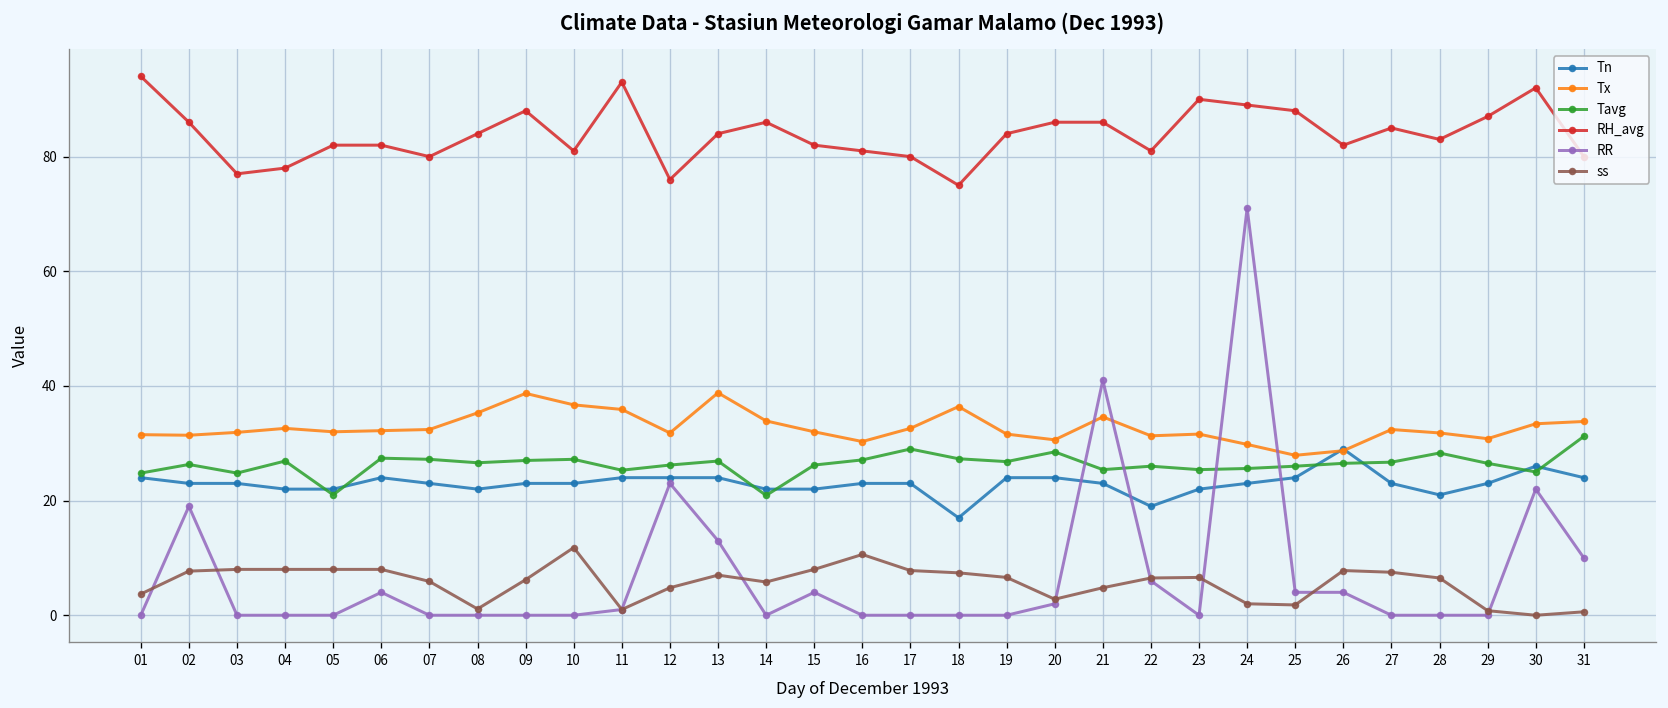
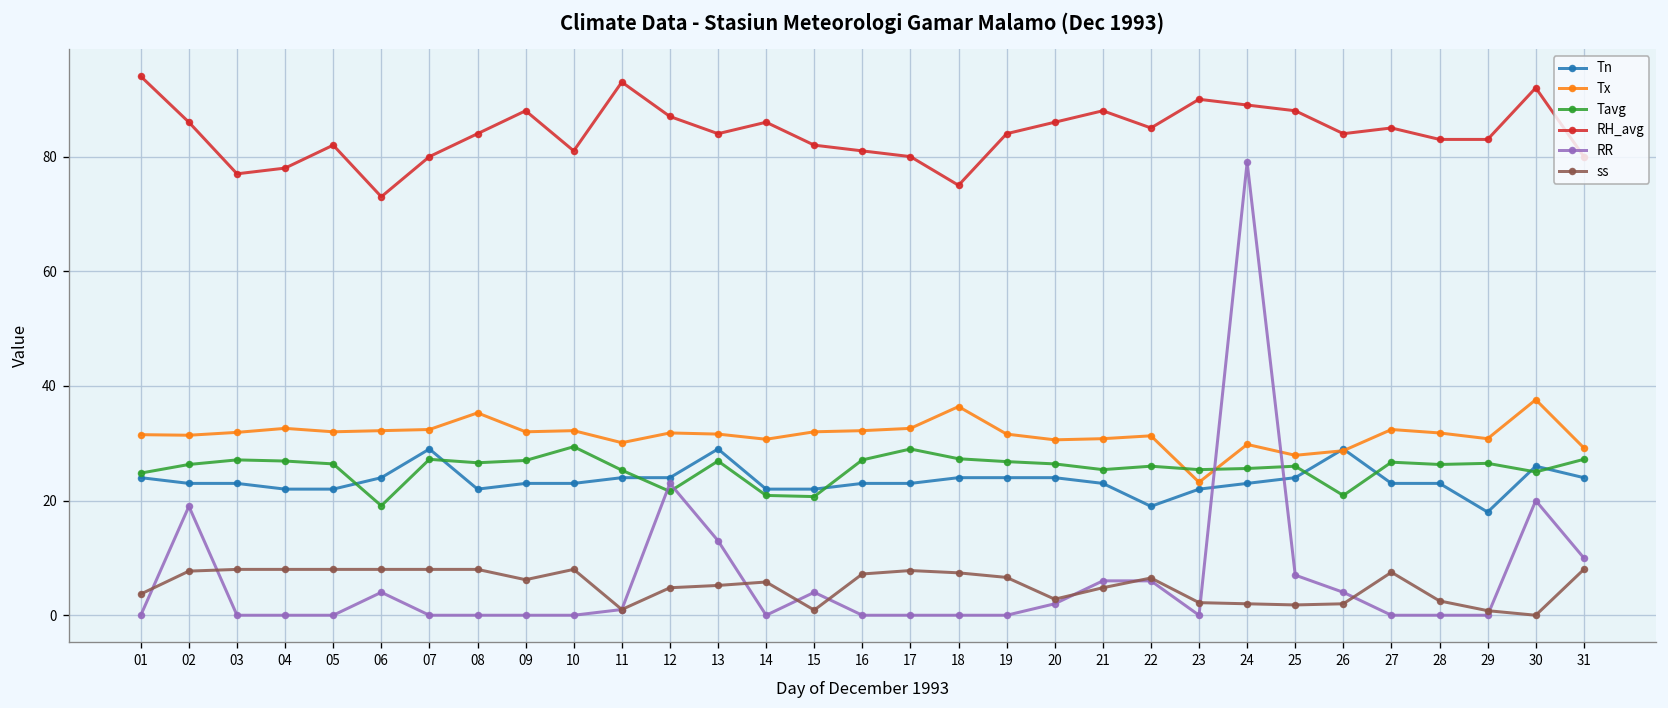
Tavg, 03: 25 -> 27
Tavg, 05: 21 -> 26
Tavg, 06: 27 -> 19
RH_avg, 06: 82 -> 73
Tn, 07: 23 -> 29
ss, 07: 6 -> 8
ss, 08: 1 -> 8
Tx, 09: 39 -> 32
Tx, 10: 37 -> 32
Tavg, 10: 27 -> 29
ss, 10: 12 -> 8
Tx, 11: 36 -> 30
Tavg, 12: 26 -> 22
RH_avg, 12: 76 -> 87
Tn, 13: 24 -> 29
Tx, 13: 39 -> 32
ss, 13: 7 -> 5
Tx, 14: 34 -> 31
Tavg, 15: 26 -> 21
ss, 15: 8 -> 1
Tx, 16: 30 -> 32
ss, 16: 11 -> 7
Tn, 18: 17 -> 24
Tavg, 20: 29 -> 26
Tx, 21: 35 -> 31
RH_avg, 21: 86 -> 88
RR, 21: 41 -> 6
RH_avg, 22: 81 -> 85
Tx, 23: 32 -> 23
ss, 23: 7 -> 2
RR, 24: 71 -> 79
RR, 25: 4 -> 7
Tavg, 26: 27 -> 21
RH_avg, 26: 82 -> 84
ss, 26: 8 -> 2
Tn, 28: 21 -> 23
Tavg, 28: 28 -> 26
ss, 28: 7 -> 3
Tn, 29: 23 -> 18
RH_avg, 29: 87 -> 83
Tx, 30: 33 -> 38
RR, 30: 22 -> 20
Tx, 31: 34 -> 29
Tavg, 31: 31 -> 27
ss, 31: 1 -> 8
